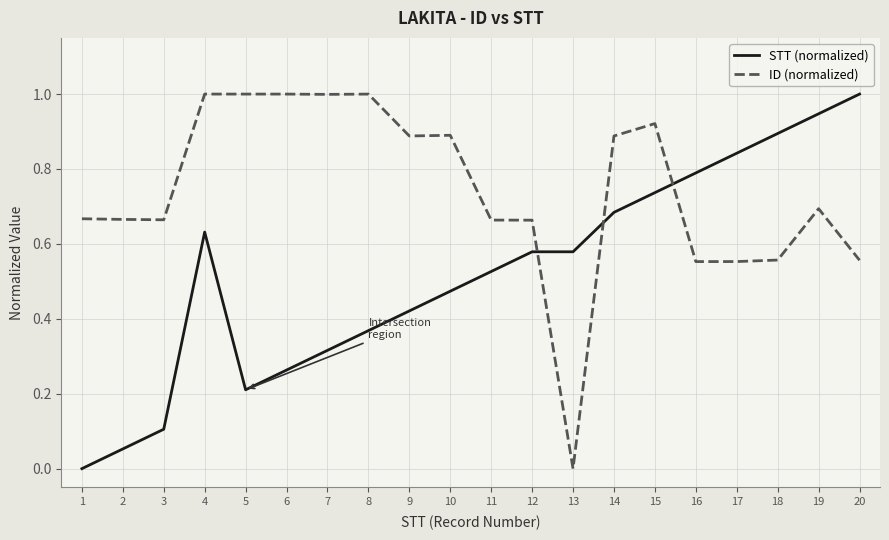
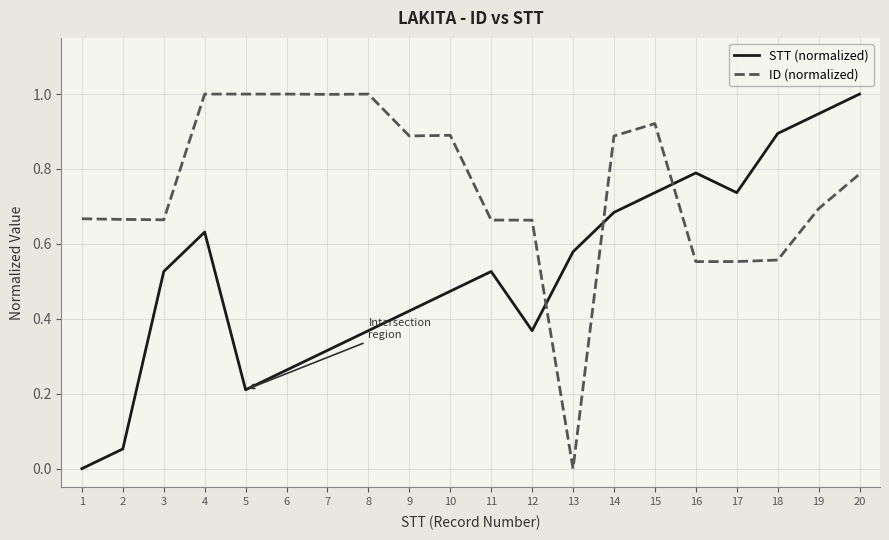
STT (normalized), 3: 0.11 -> 0.53
STT (normalized), 12: 0.58 -> 0.37
STT (normalized), 17: 0.84 -> 0.74
ID (normalized), 20: 0.56 -> 0.79
